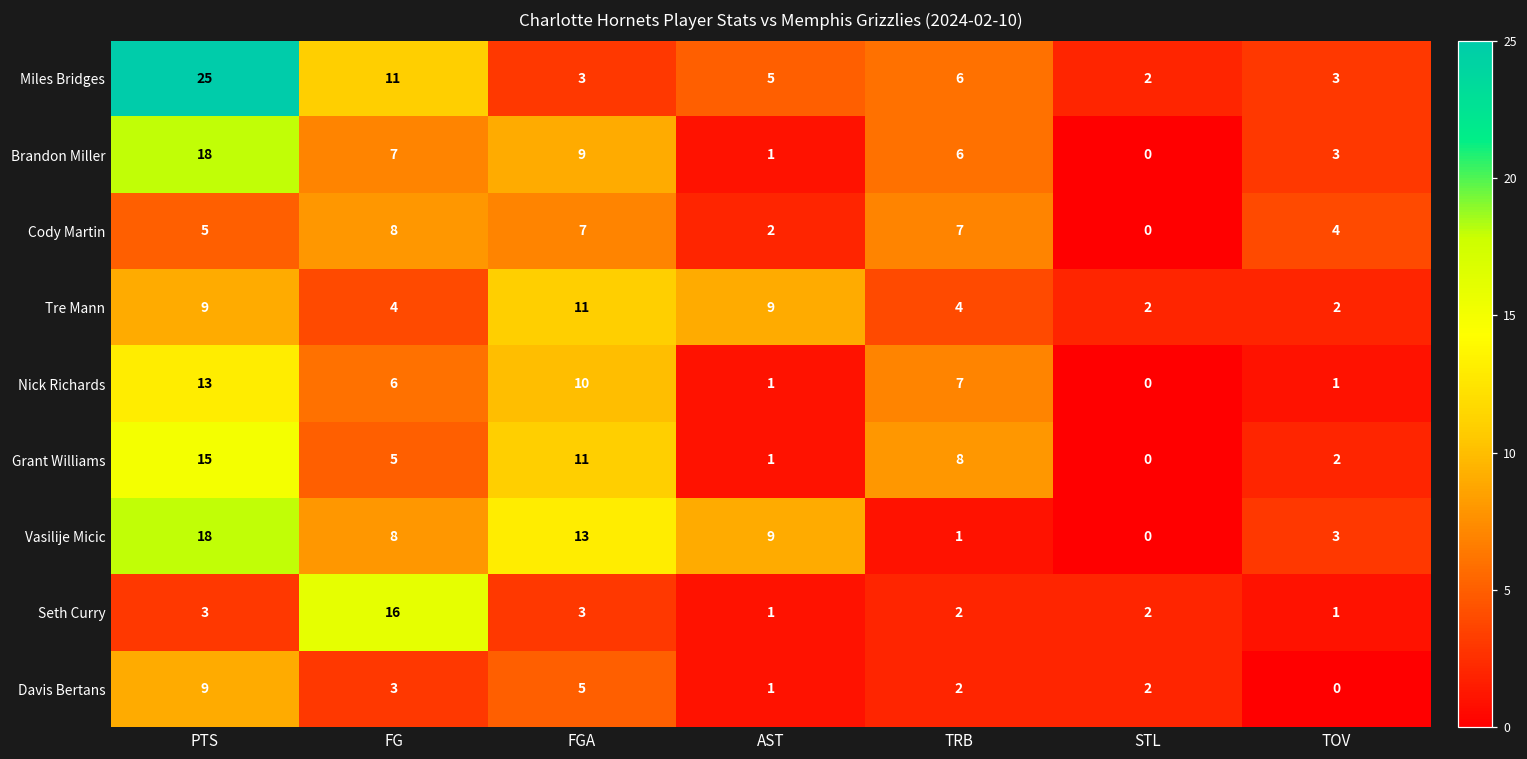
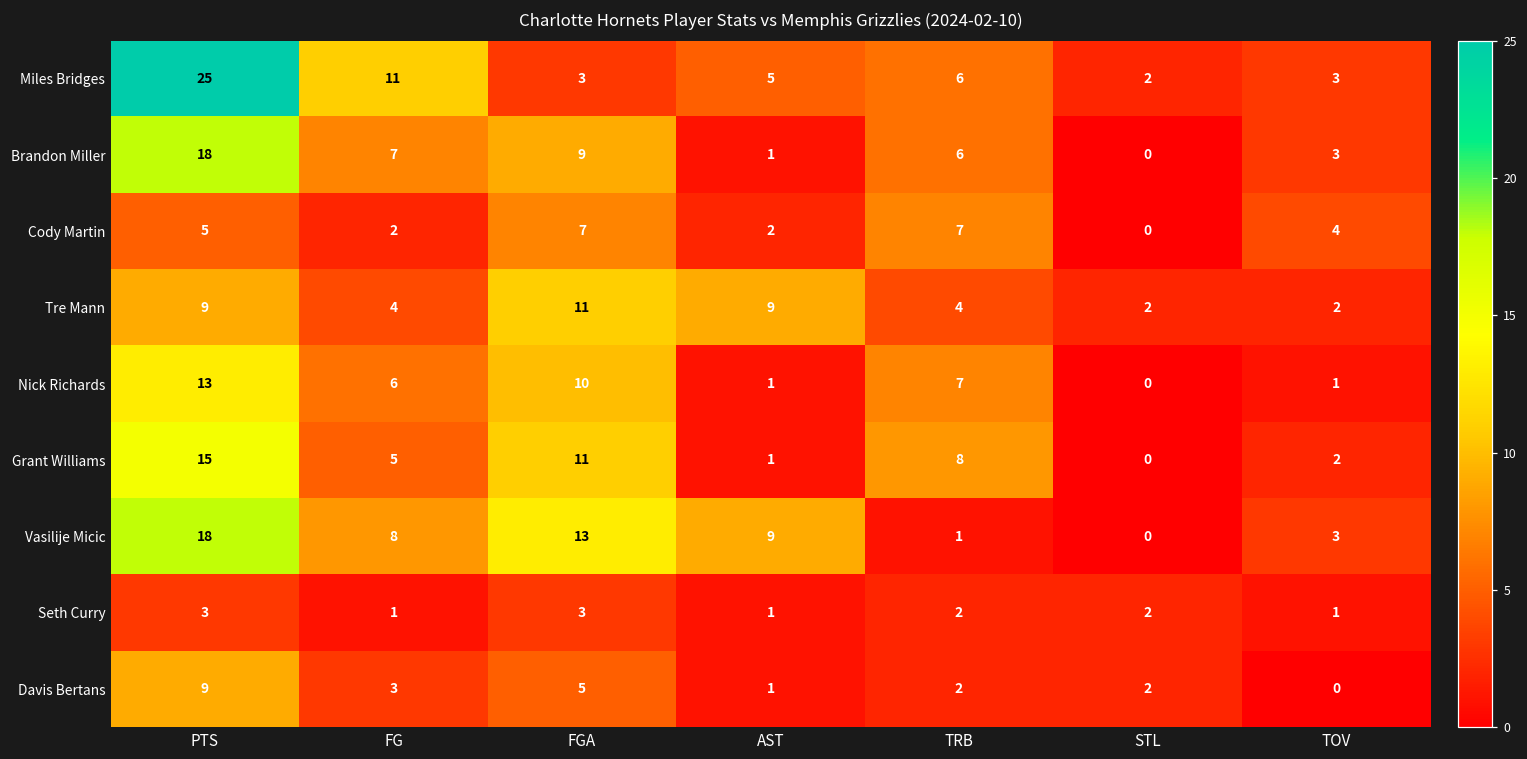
Cody Martin, FG: 8 -> 2
Seth Curry, FG: 16 -> 1
